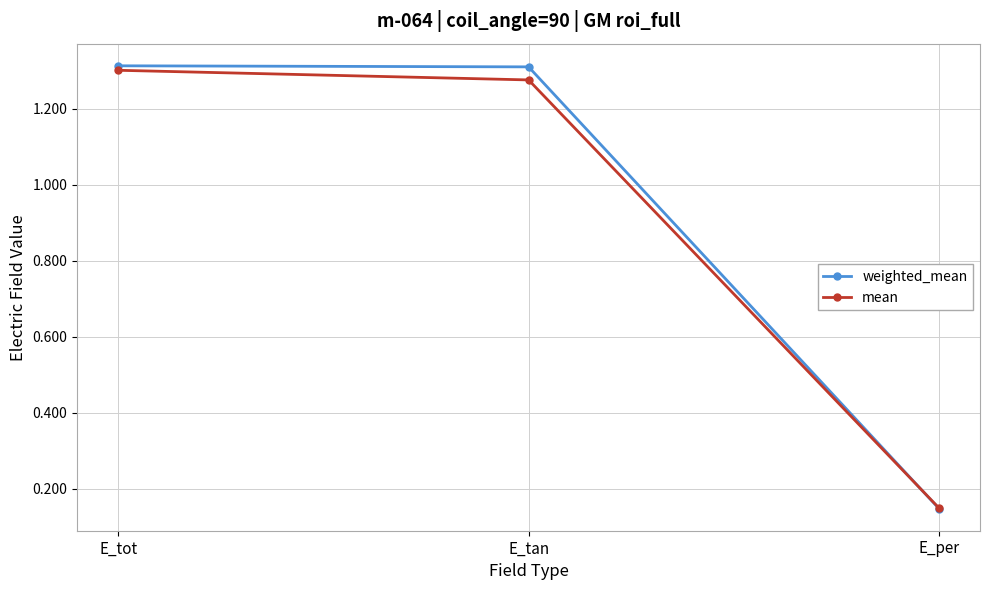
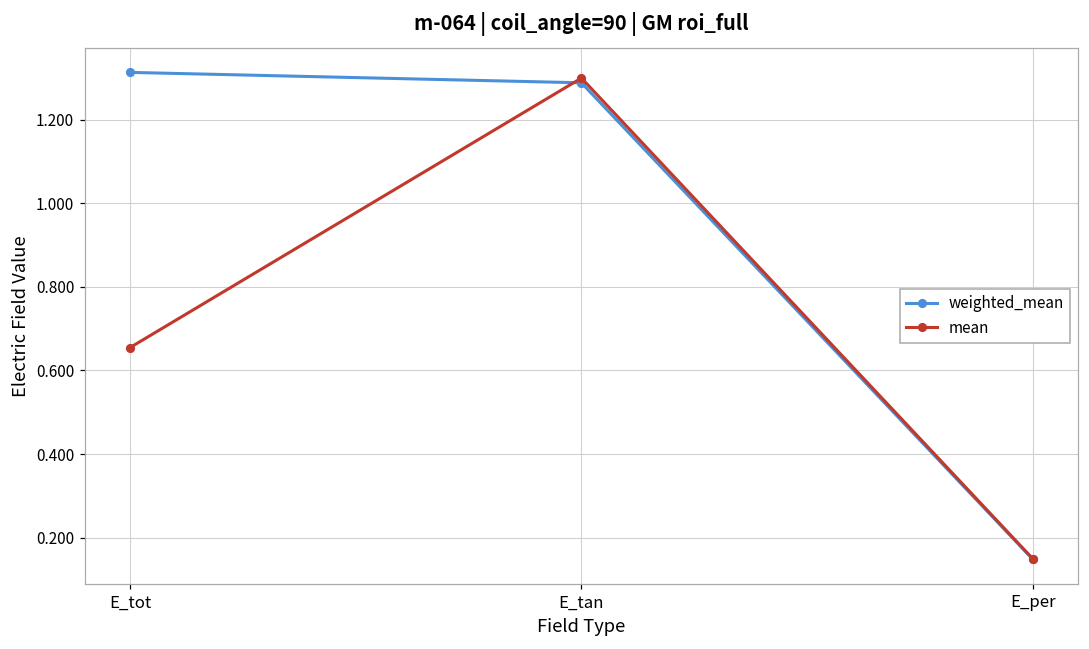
mean, E_tot: 1.30 -> 0.65
weighted_mean, E_tan: 1.31 -> 1.29
mean, E_tan: 1.28 -> 1.30
